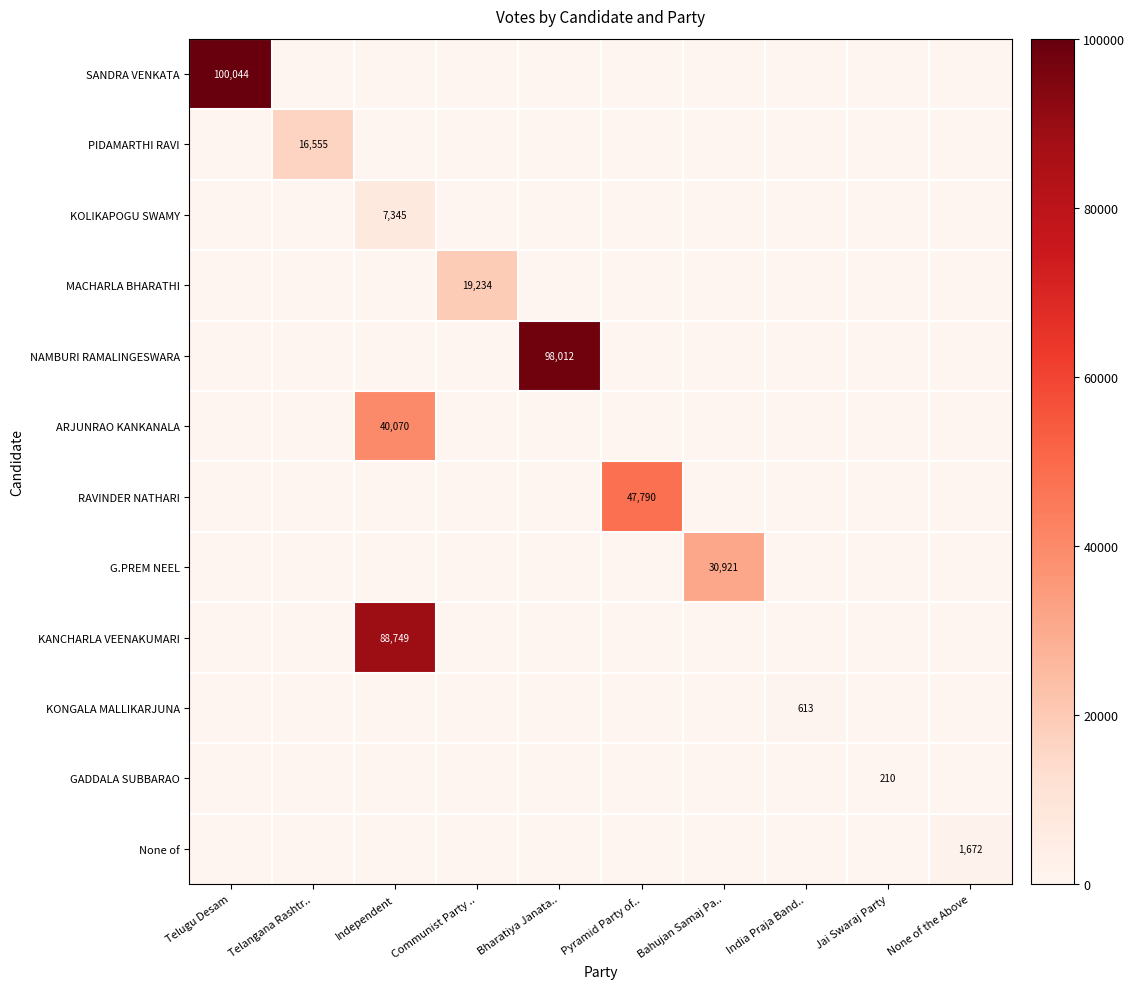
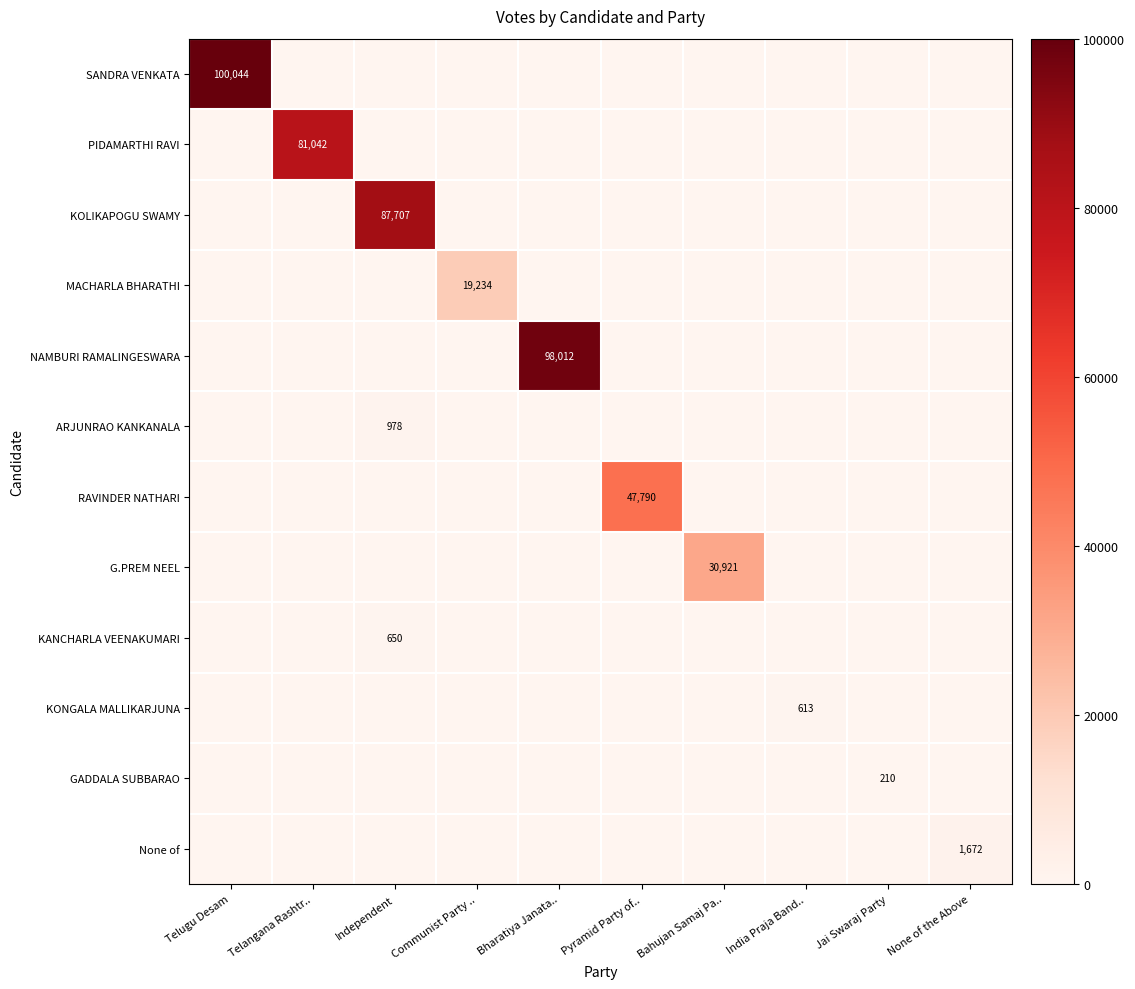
PIDAMARTHI RAVI, Telangana Rashtr..: 16,555 -> 81,042
KOLIKAPOGU SWAMY, Independent: 7,345 -> 87,707
ARJUNRAO KANKANALA, Independent: 40,070 -> 978
KANCHARLA VEENAKUMARI, Independent: 88,749 -> 650
